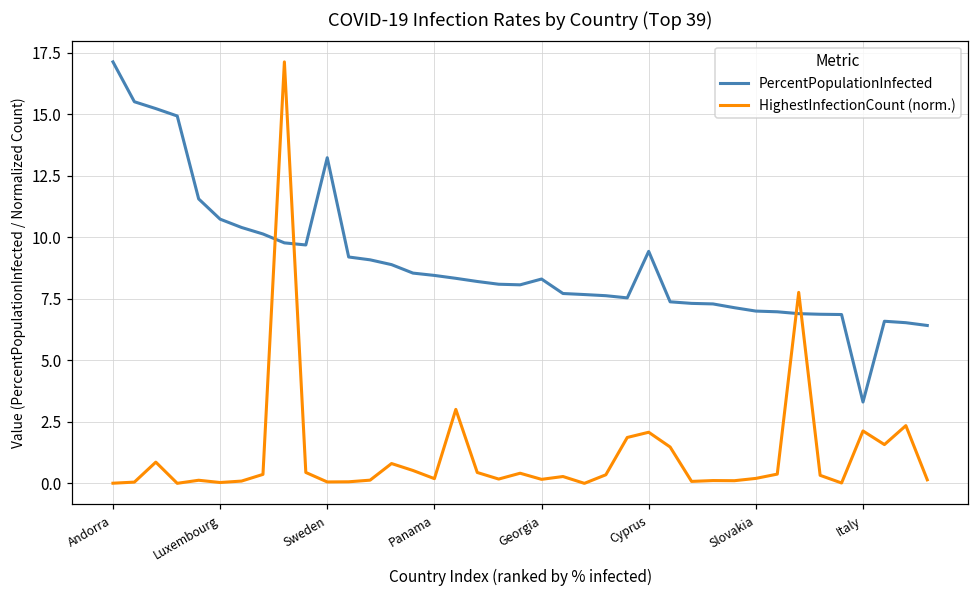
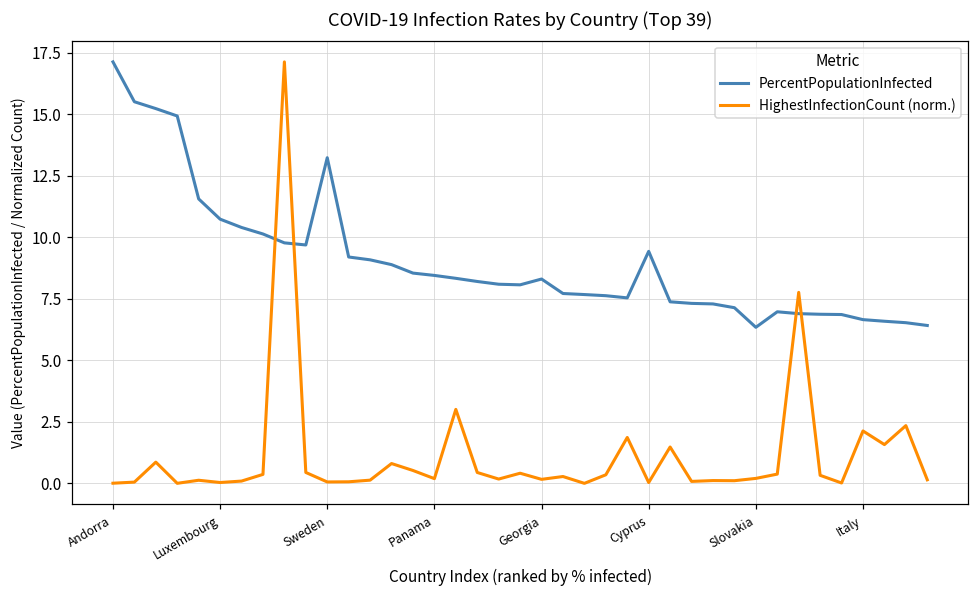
HighestInfectionCount (norm.), Cyprus: 2.1 -> 0.0
PercentPopulationInfected, Slovakia: 7.0 -> 6.3
PercentPopulationInfected, Italy: 3.3 -> 6.7
